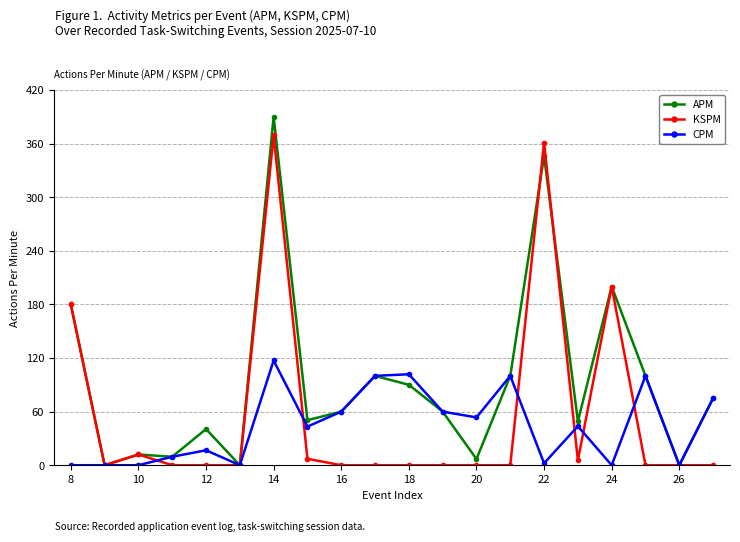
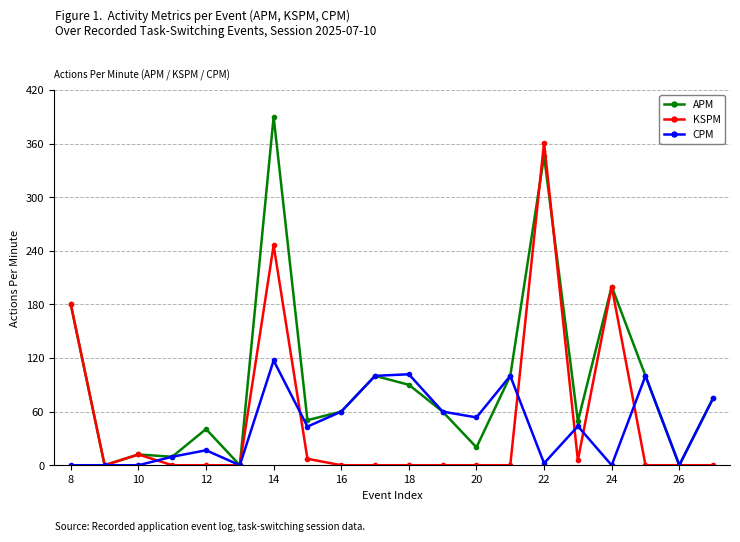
KSPM, 14: 370 -> 250
APM, 20: 10 -> 20
